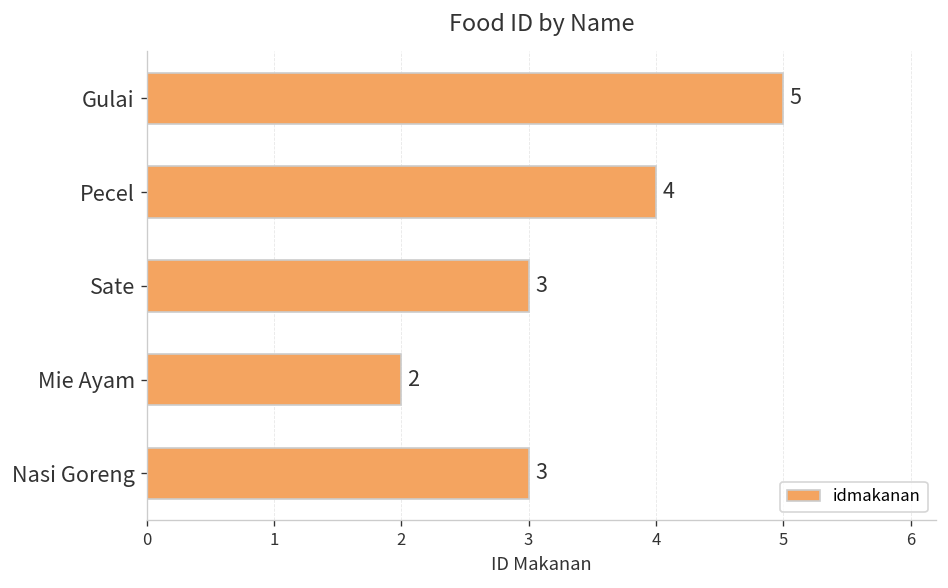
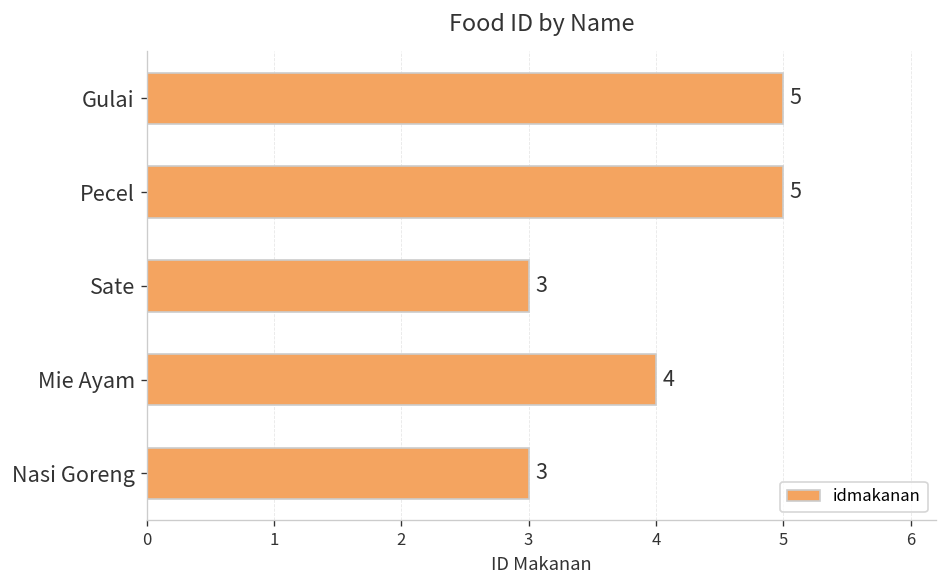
Pecel: 4 -> 5
Mie Ayam: 2 -> 4
